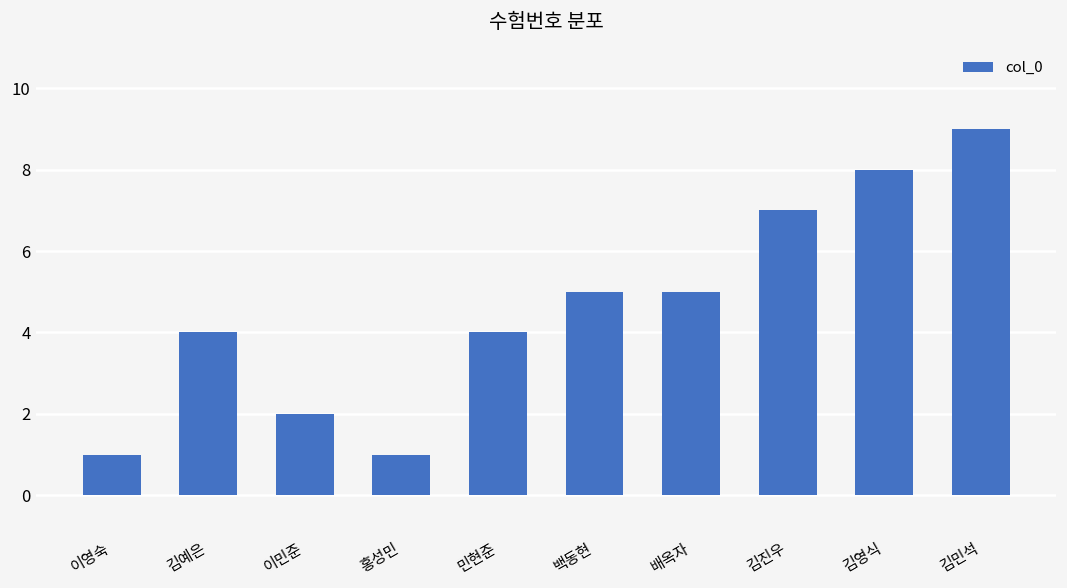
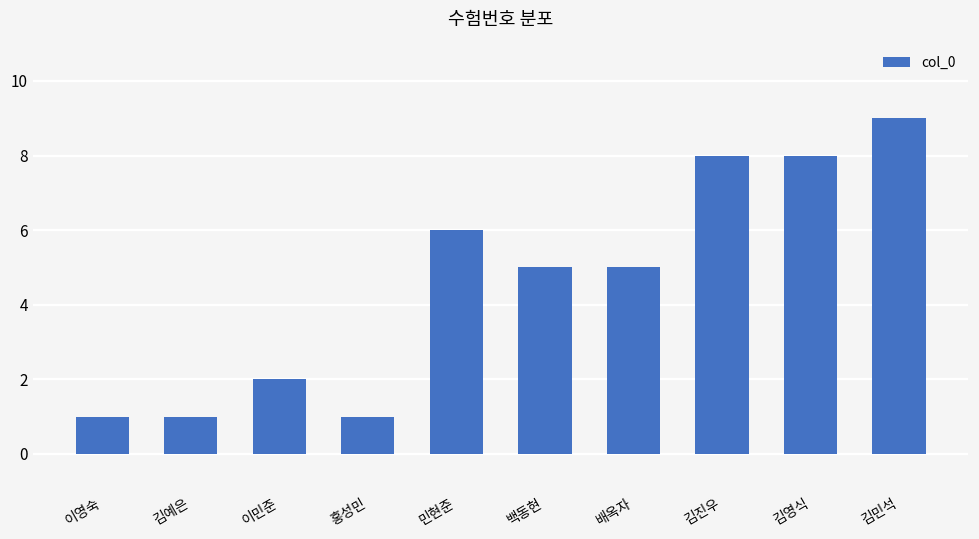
김예은: 4 -> 1
민현준: 4 -> 6
김진우: 7 -> 8
